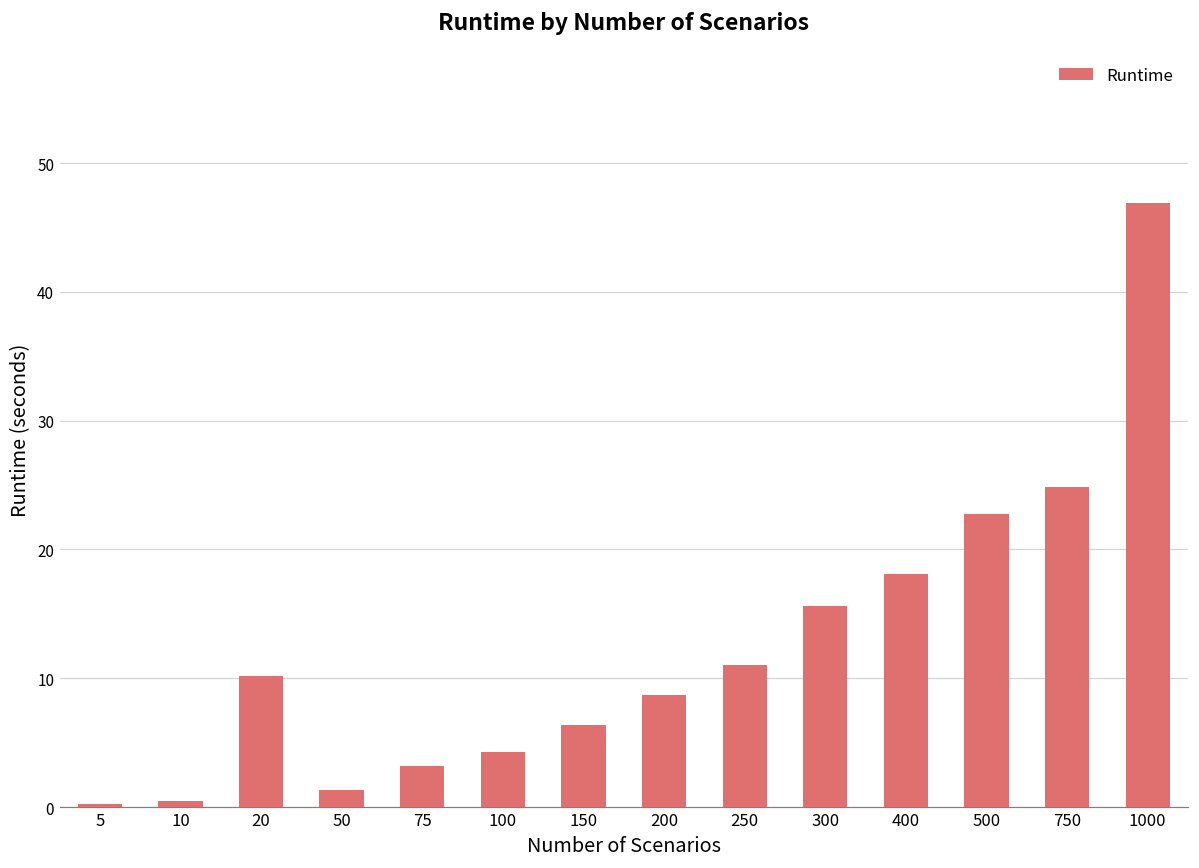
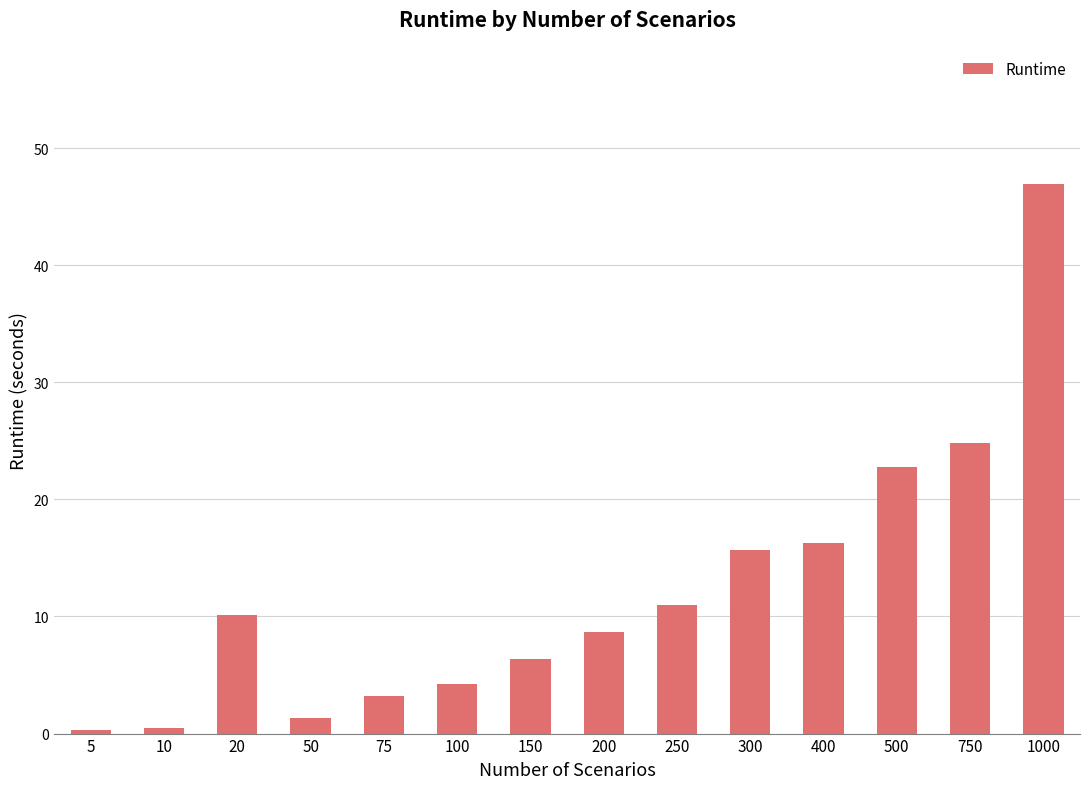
400: 18.1 -> 16.3
